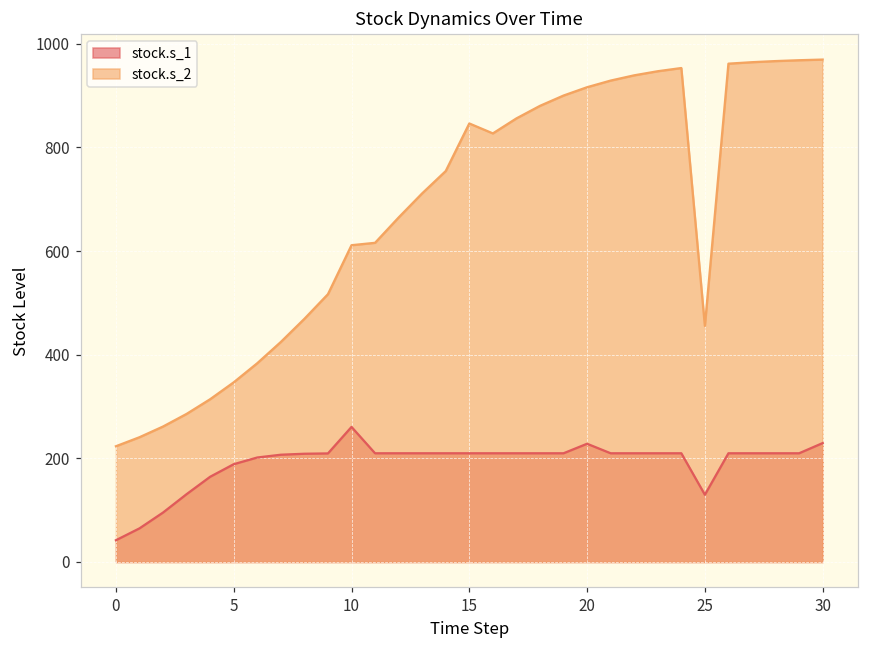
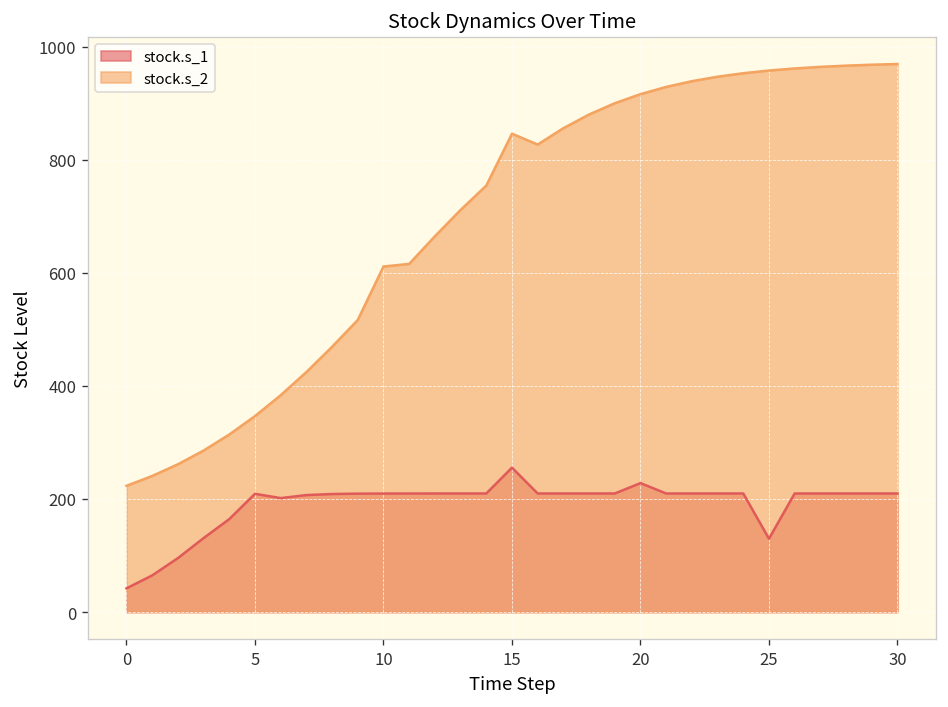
stock.s_1, 5: 190 -> 210
stock.s_1, 10: 260 -> 210
stock.s_1, 15: 210 -> 260
stock.s_2, 25: 460 -> 960
stock.s_1, 30: 230 -> 210
